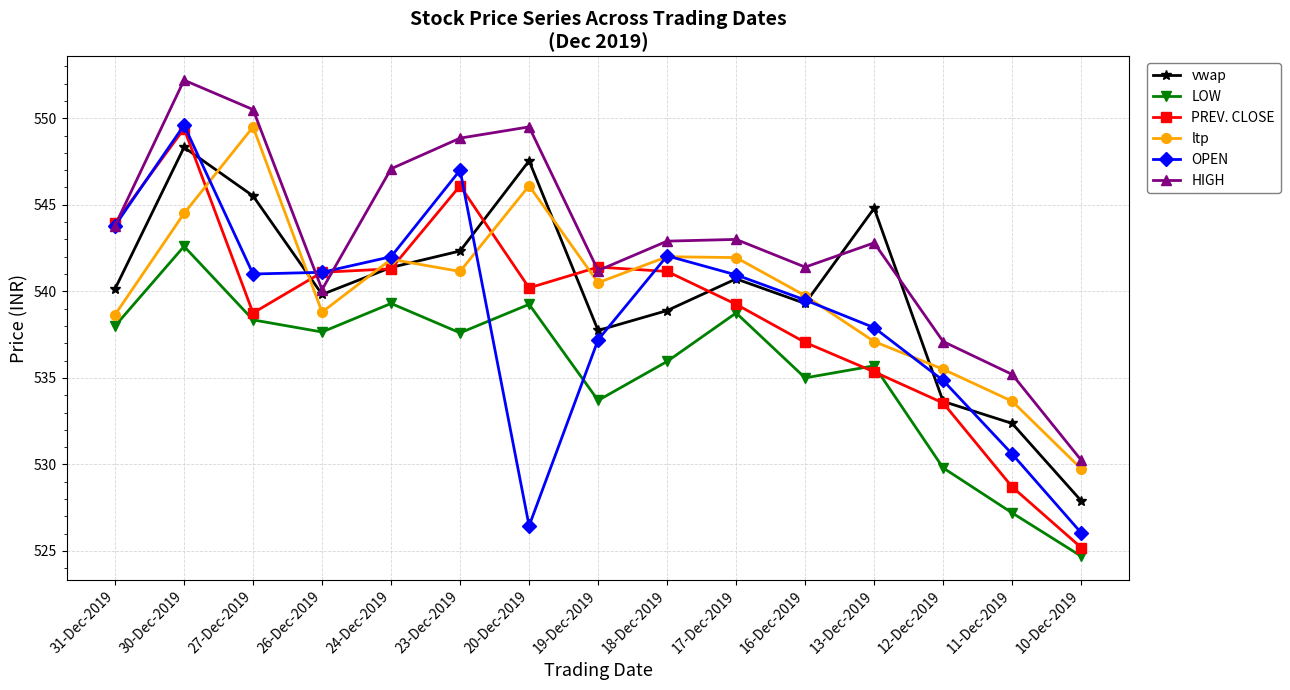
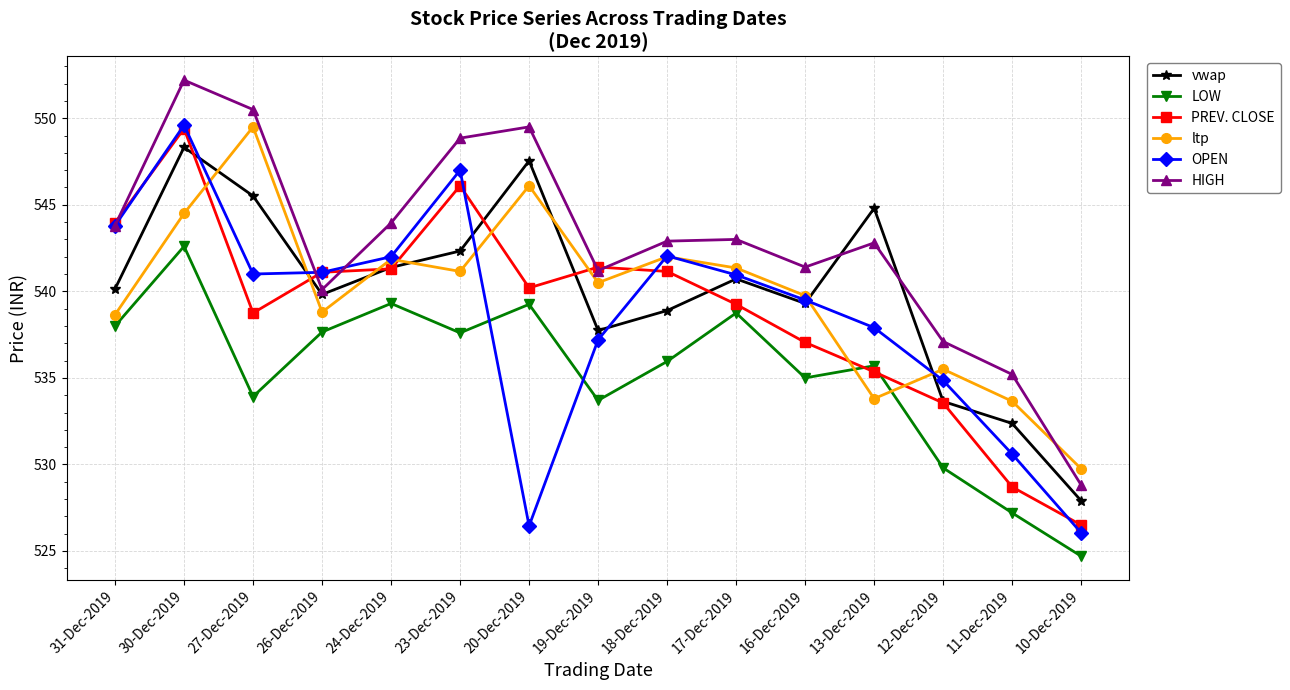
LOW, 27-Dec-2019: 538.4 -> 533.9
HIGH, 24-Dec-2019: 547.1 -> 544.0
ltp, 17-Dec-2019: 542.0 -> 541.4
ltp, 13-Dec-2019: 537.1 -> 533.8
PREV. CLOSE, 10-Dec-2019: 525.2 -> 526.5
HIGH, 10-Dec-2019: 530.3 -> 528.8
